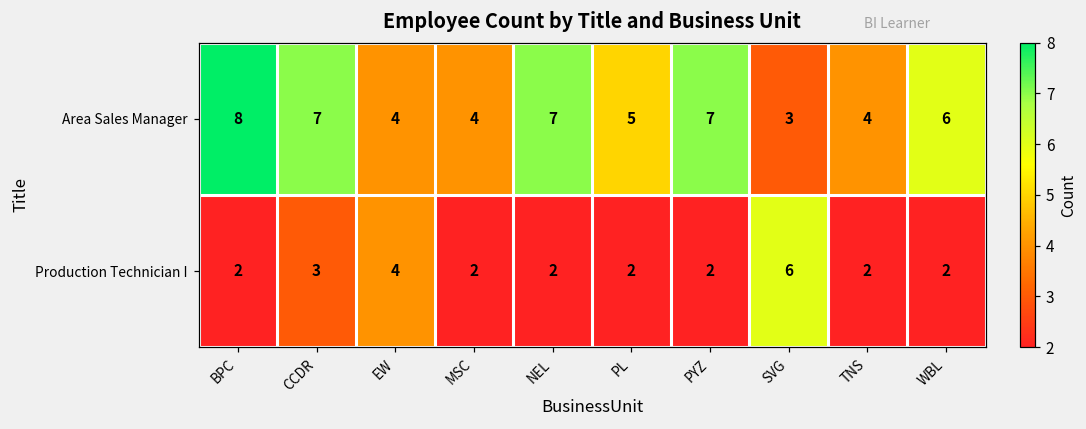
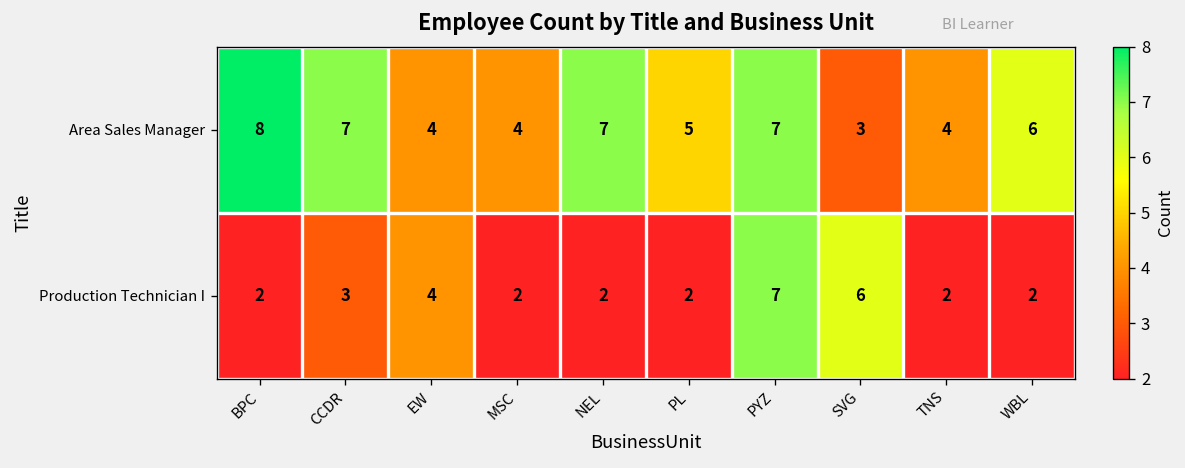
Production Technician I, PYZ: 2 -> 7
